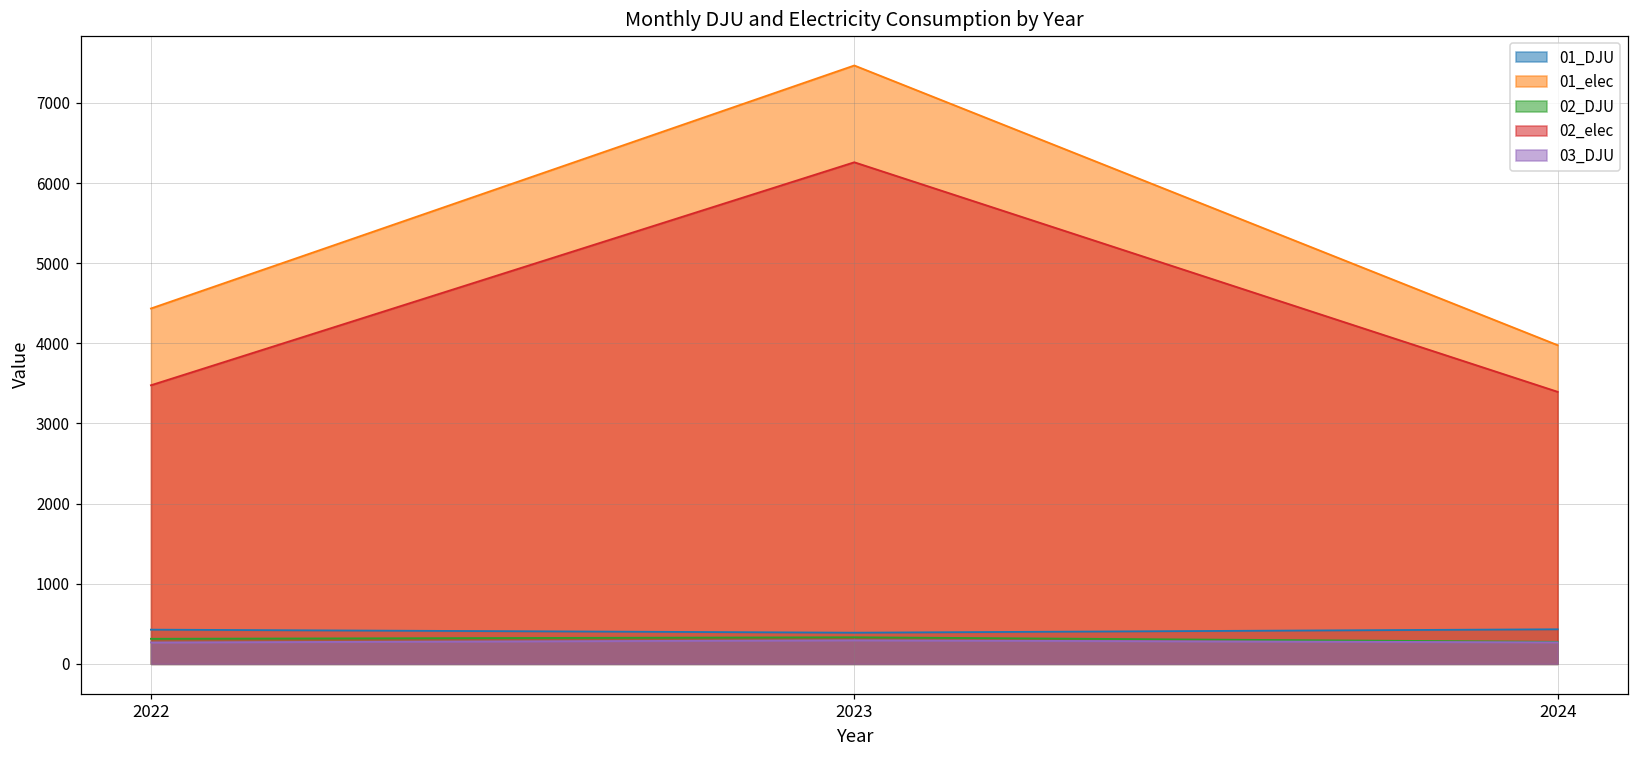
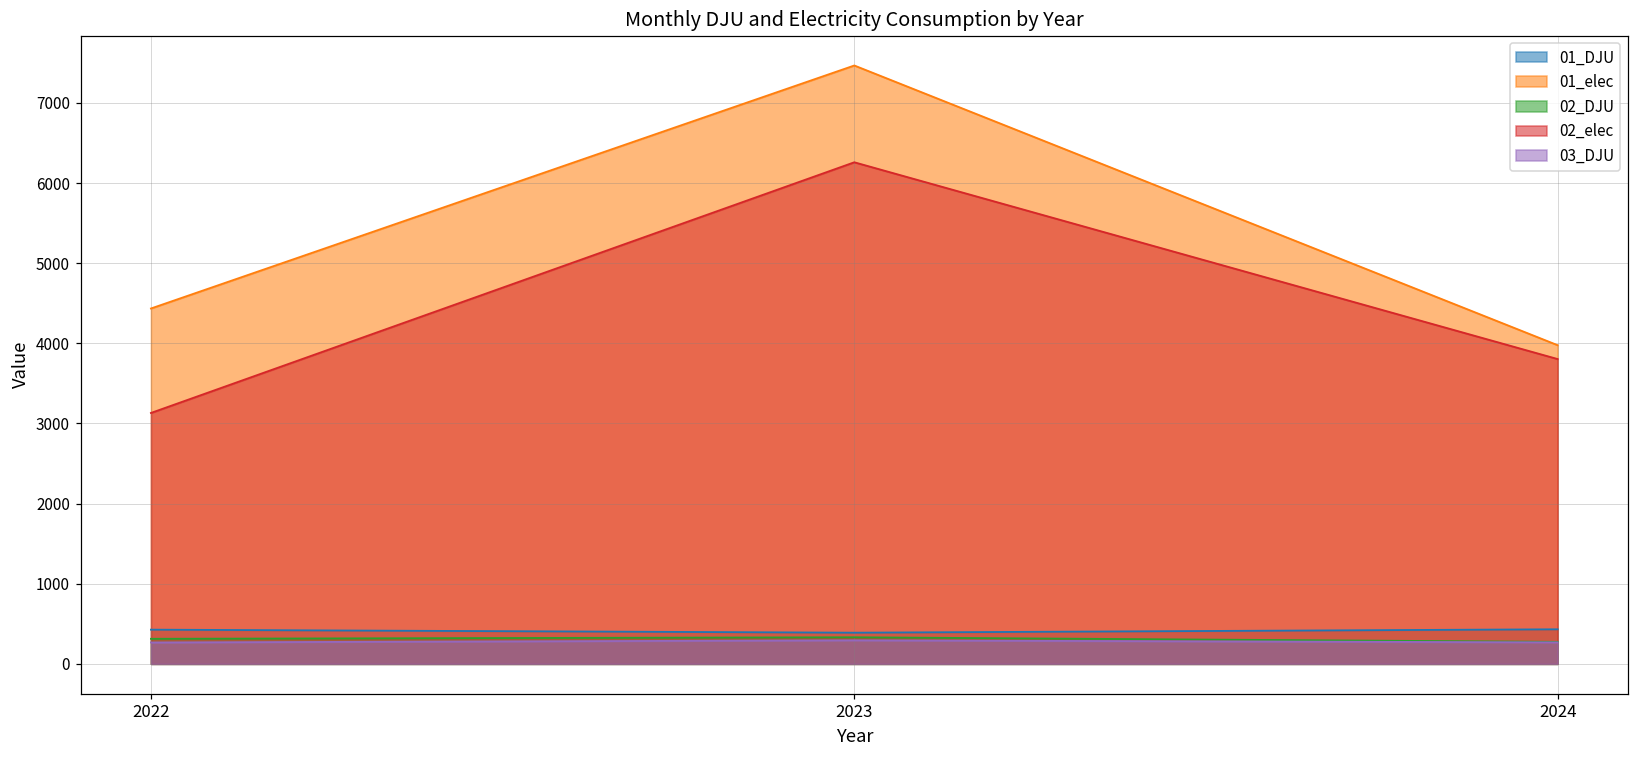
02_elec, 2022: 3500 -> 3100
02_elec, 2024: 3400 -> 3800
